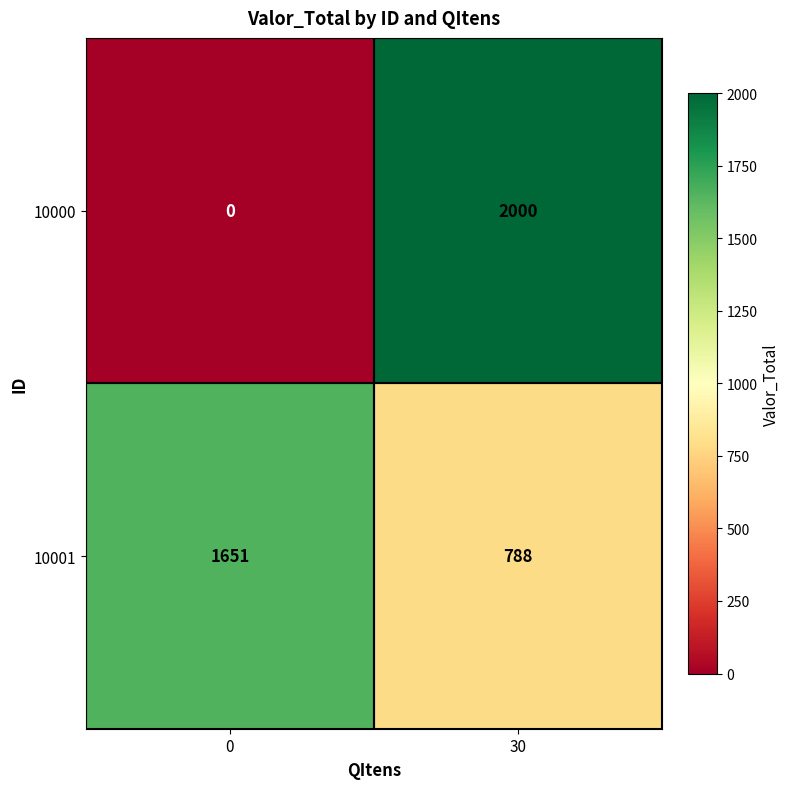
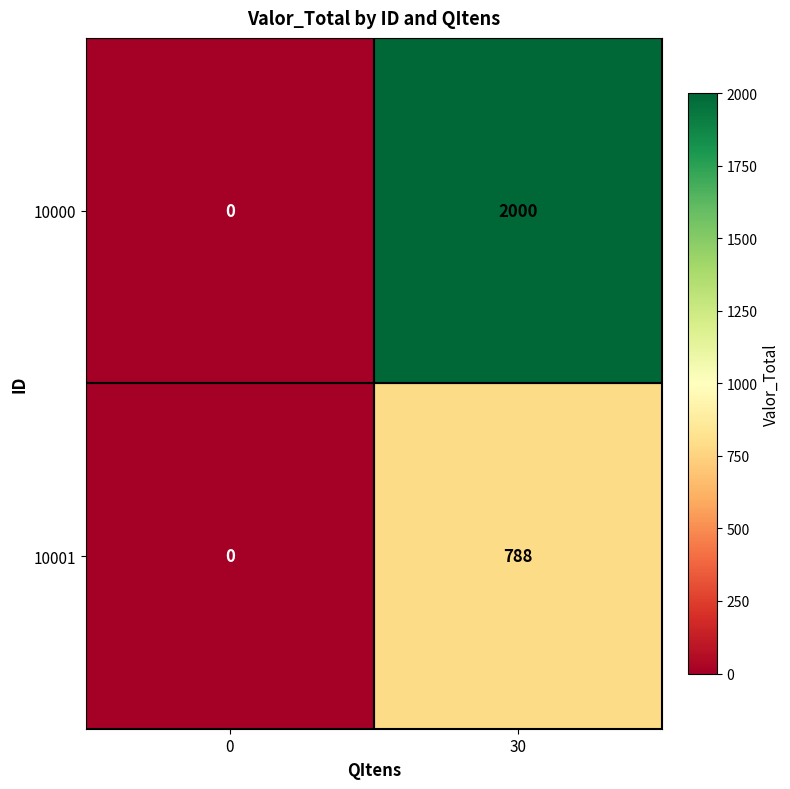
10001, 0: 1651 -> 0
